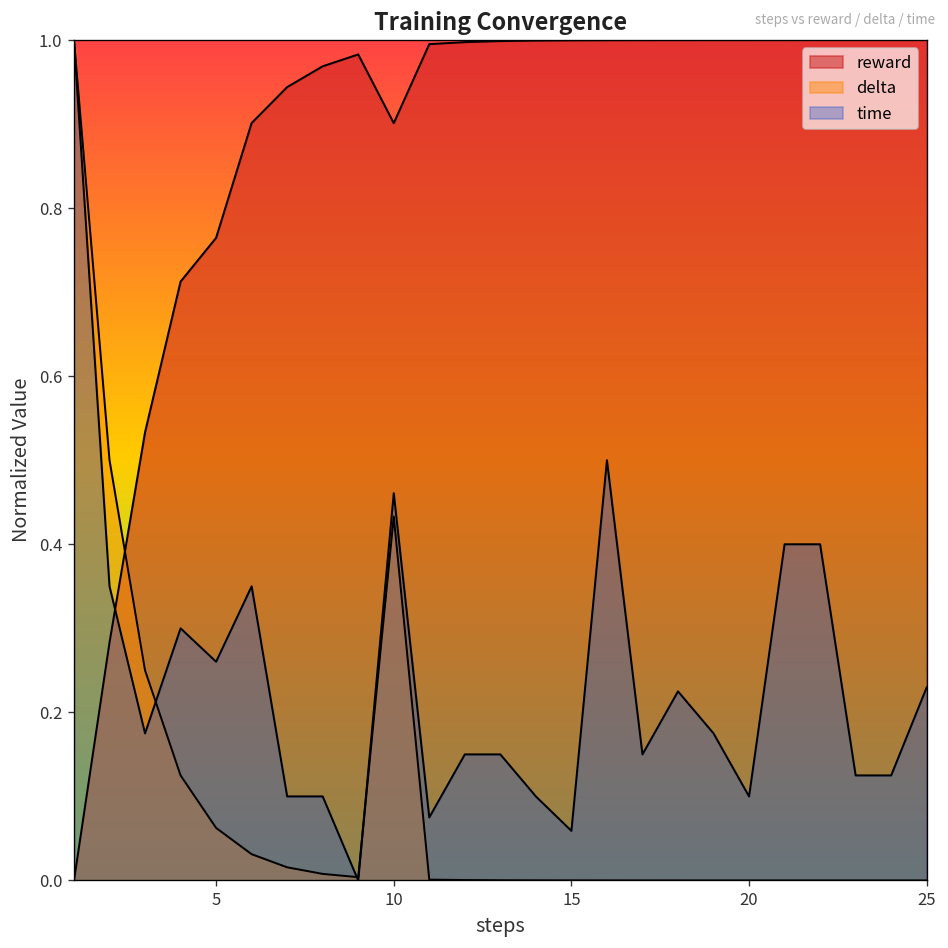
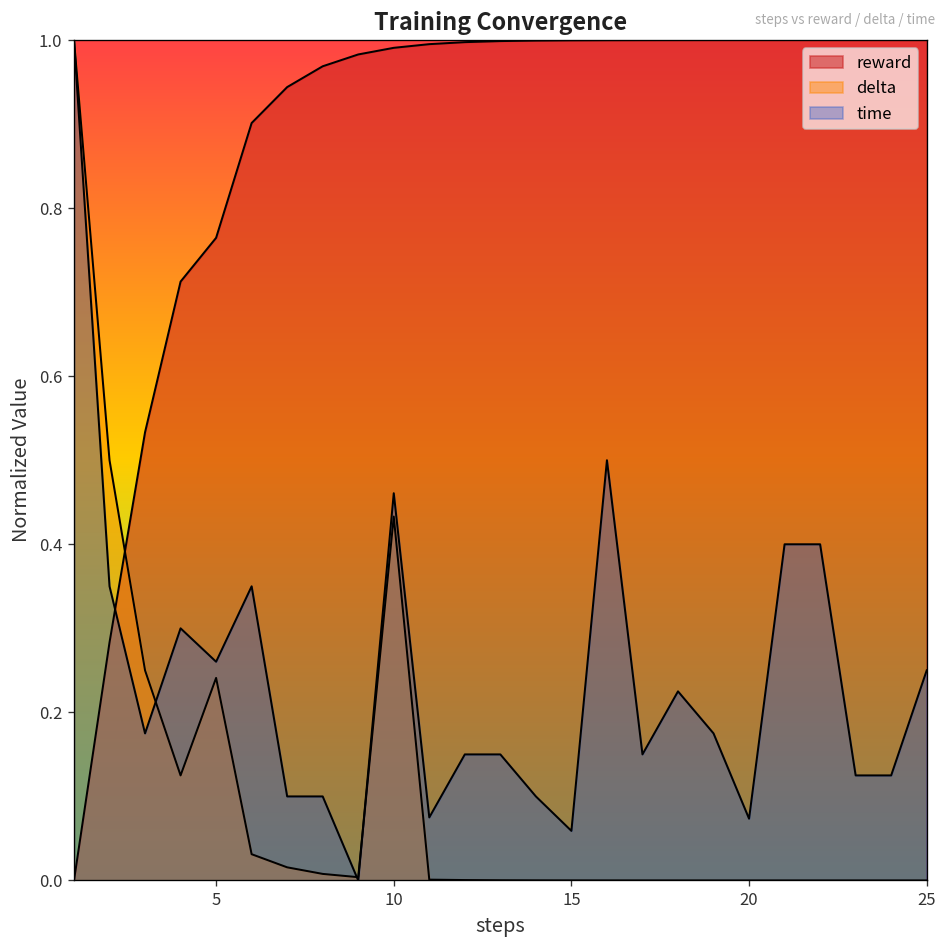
delta, 5: 0.06 -> 0.24
reward, 10: 0.90 -> 0.99
time, 20: 0.10 -> 0.07
time, 25: 0.23 -> 0.25
